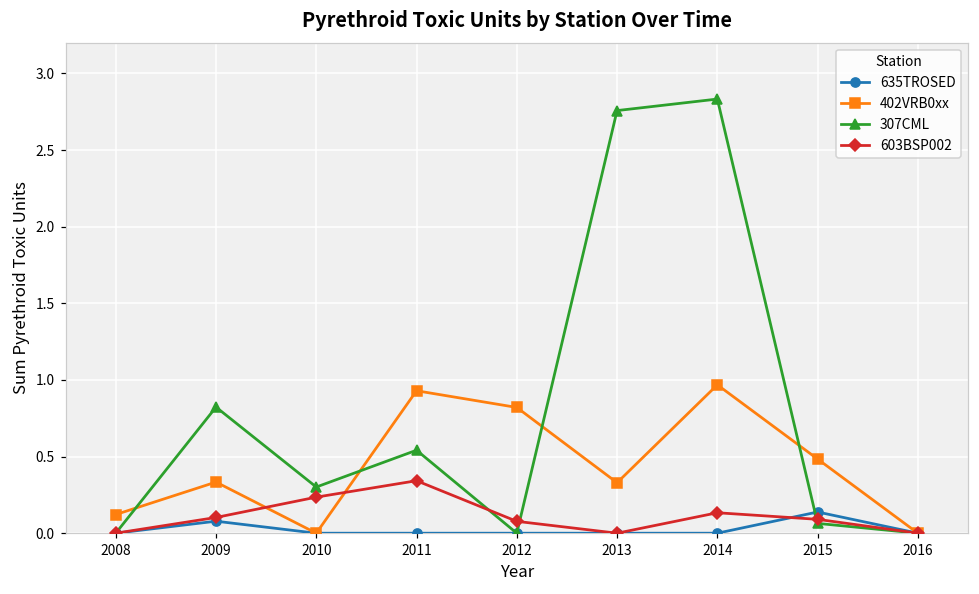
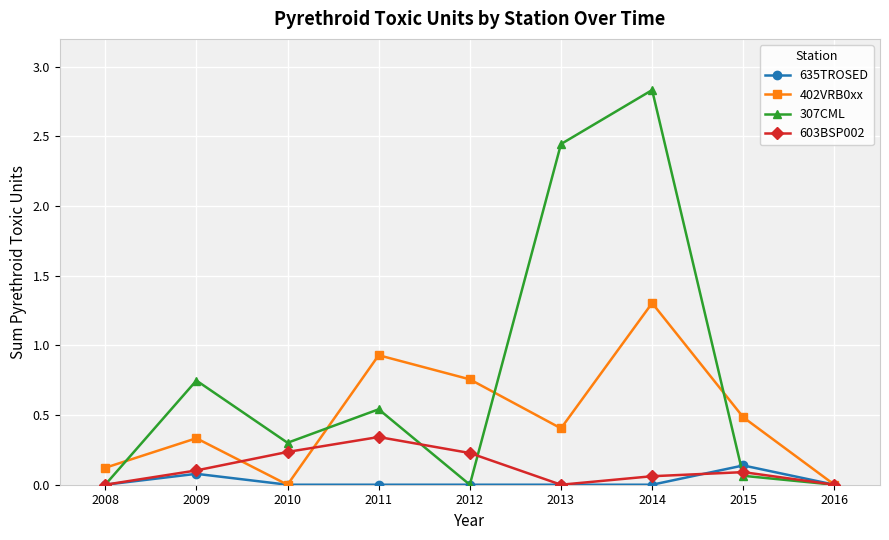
307CML, 2009: 0.82 -> 0.75
402VRB0xx, 2012: 0.82 -> 0.76
603BSP002, 2012: 0.08 -> 0.23
402VRB0xx, 2013: 0.33 -> 0.40
307CML, 2013: 2.76 -> 2.45
402VRB0xx, 2014: 0.97 -> 1.30
603BSP002, 2014: 0.13 -> 0.06
